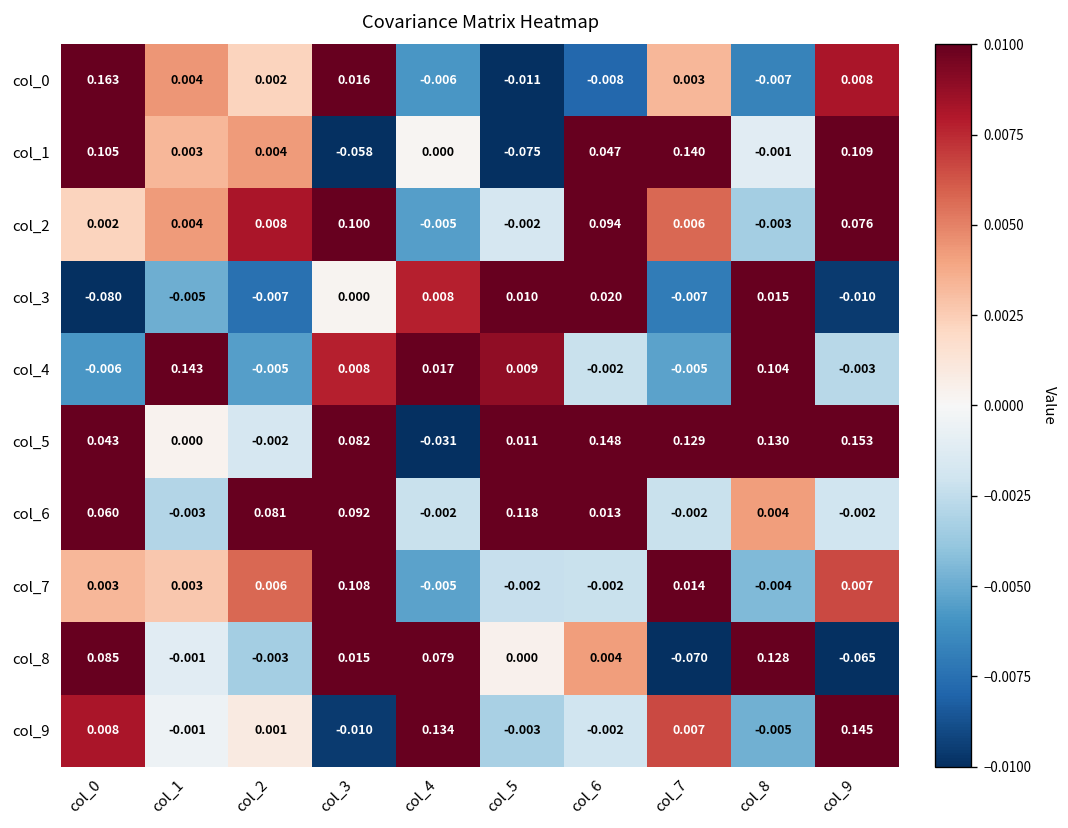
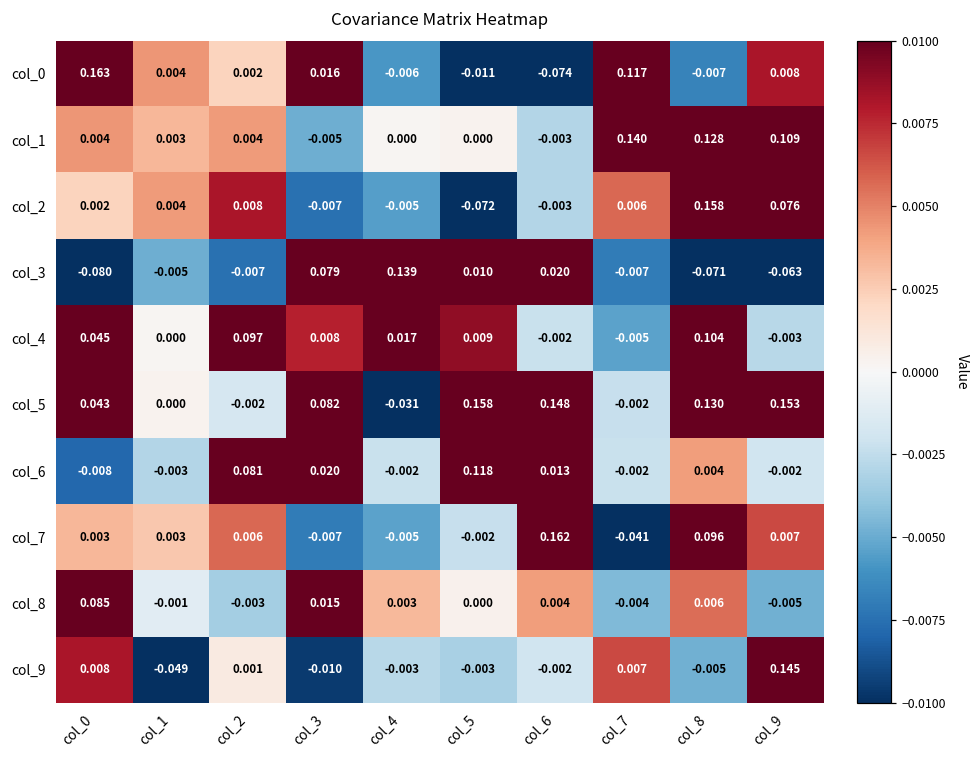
col_0, col_6: -0.008 -> -0.074
col_0, col_7: 0.003 -> 0.117
col_1, col_0: 0.105 -> 0.004
col_1, col_3: -0.058 -> -0.005
col_1, col_5: -0.075 -> 0.000
col_1, col_6: 0.047 -> -0.003
col_1, col_8: -0.001 -> 0.128
col_2, col_3: 0.100 -> -0.007
col_2, col_5: -0.002 -> -0.072
col_2, col_6: 0.094 -> -0.003
col_2, col_8: -0.003 -> 0.158
col_3, col_3: 0.000 -> 0.079
col_3, col_4: 0.008 -> 0.139
col_3, col_8: 0.015 -> -0.071
col_3, col_9: -0.010 -> -0.063
col_4, col_0: -0.006 -> 0.045
col_4, col_1: 0.143 -> 0.000
col_4, col_2: -0.005 -> 0.097
col_5, col_5: 0.011 -> 0.158
col_5, col_7: 0.129 -> -0.002
col_6, col_0: 0.060 -> -0.008
col_6, col_3: 0.092 -> 0.020
col_7, col_3: 0.108 -> -0.007
col_7, col_6: -0.002 -> 0.162
col_7, col_7: 0.014 -> -0.041
col_7, col_8: -0.004 -> 0.096
col_8, col_4: 0.079 -> 0.003
col_8, col_7: -0.070 -> -0.004
col_8, col_8: 0.128 -> 0.006
col_8, col_9: -0.065 -> -0.005
col_9, col_1: -0.001 -> -0.049
col_9, col_4: 0.134 -> -0.003
